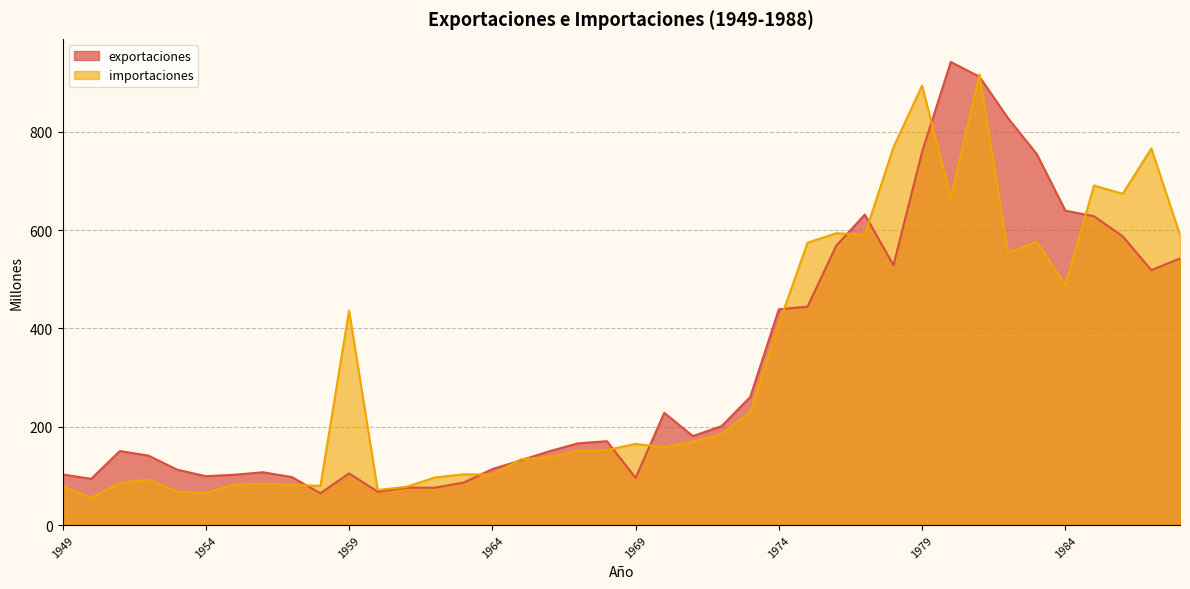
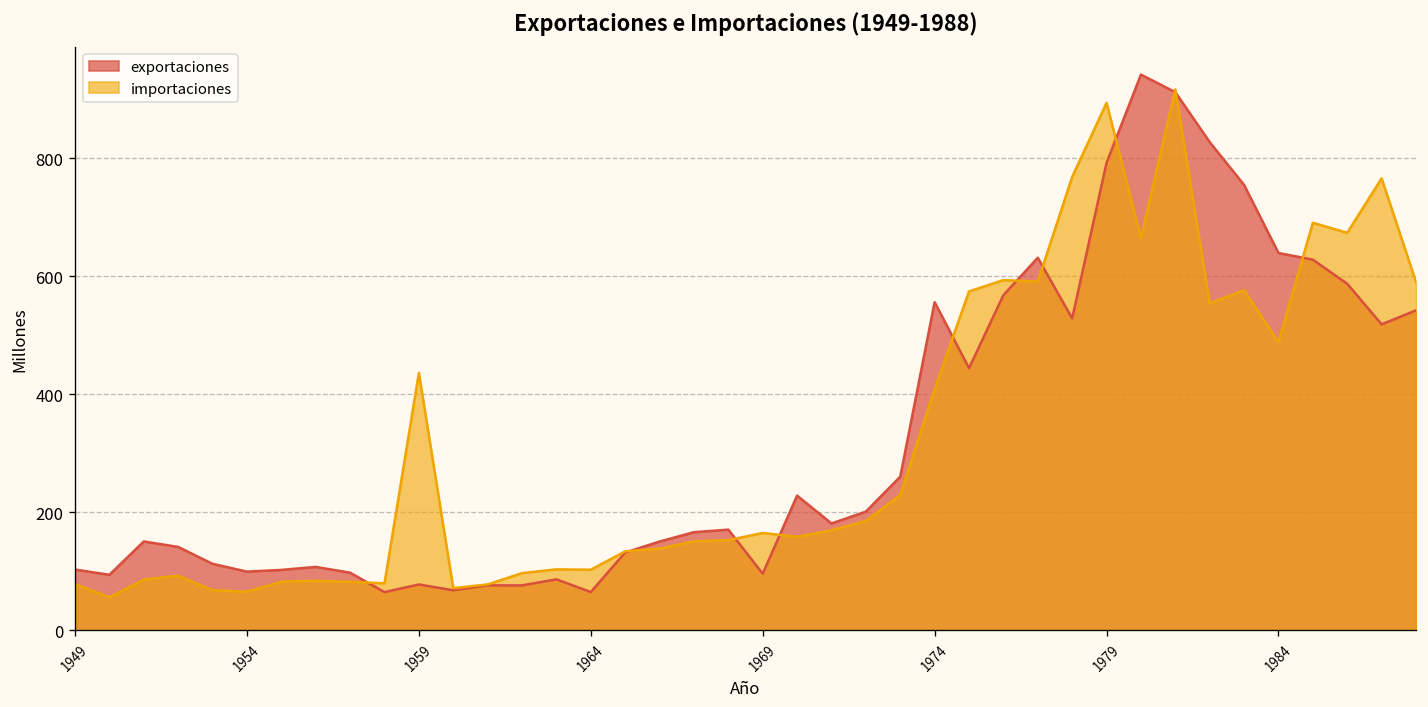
exportaciones, 1959: 110 -> 80
exportaciones, 1964: 110 -> 60
exportaciones, 1974: 440 -> 560
exportaciones, 1979: 760 -> 790
